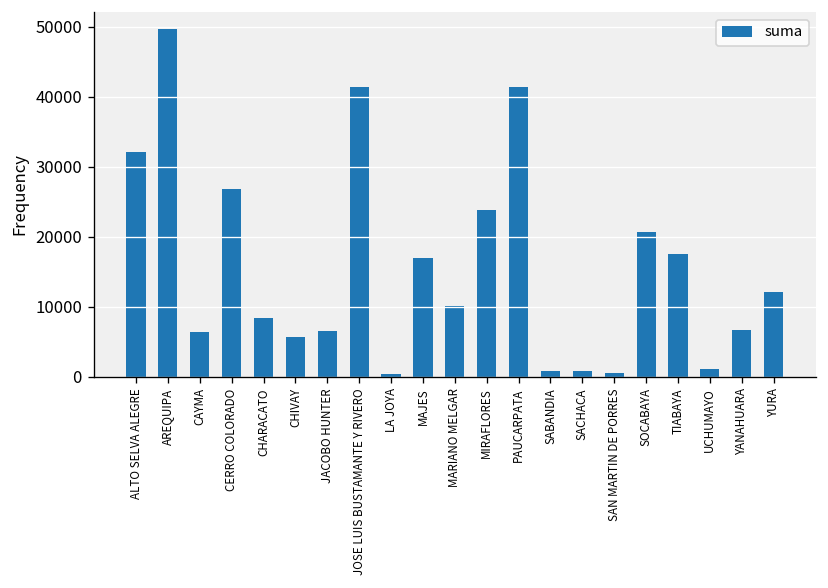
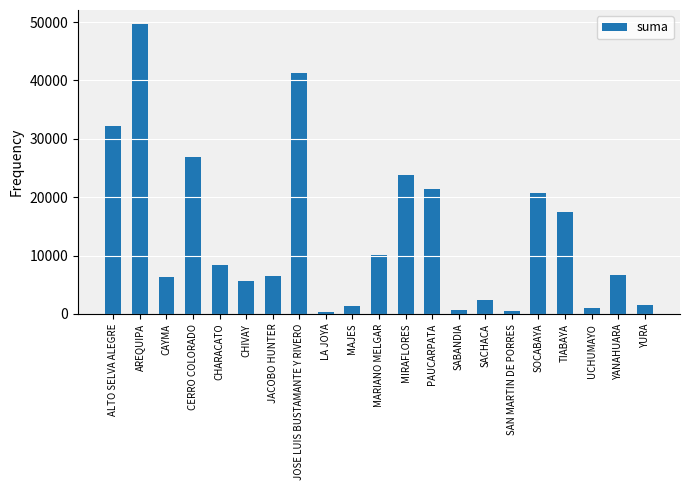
MAJES: 17000 -> 1000
PAUCARPATA: 41000 -> 21000
SACHACA: 1000 -> 2000
YURA: 12000 -> 2000
